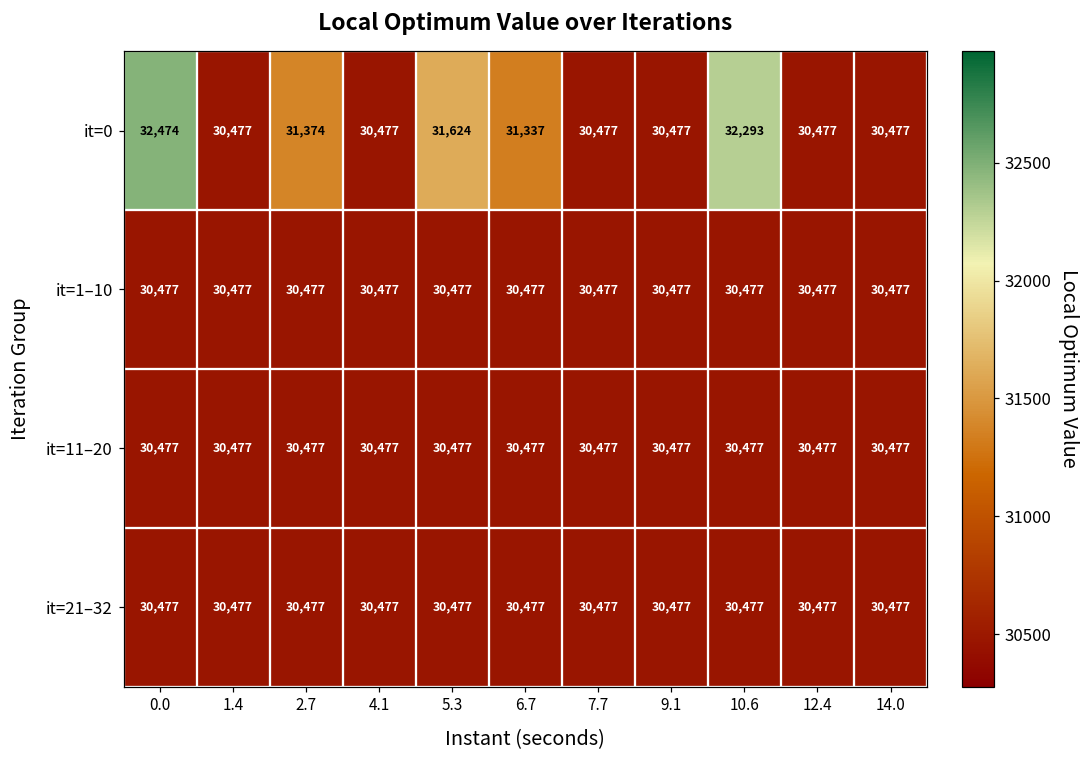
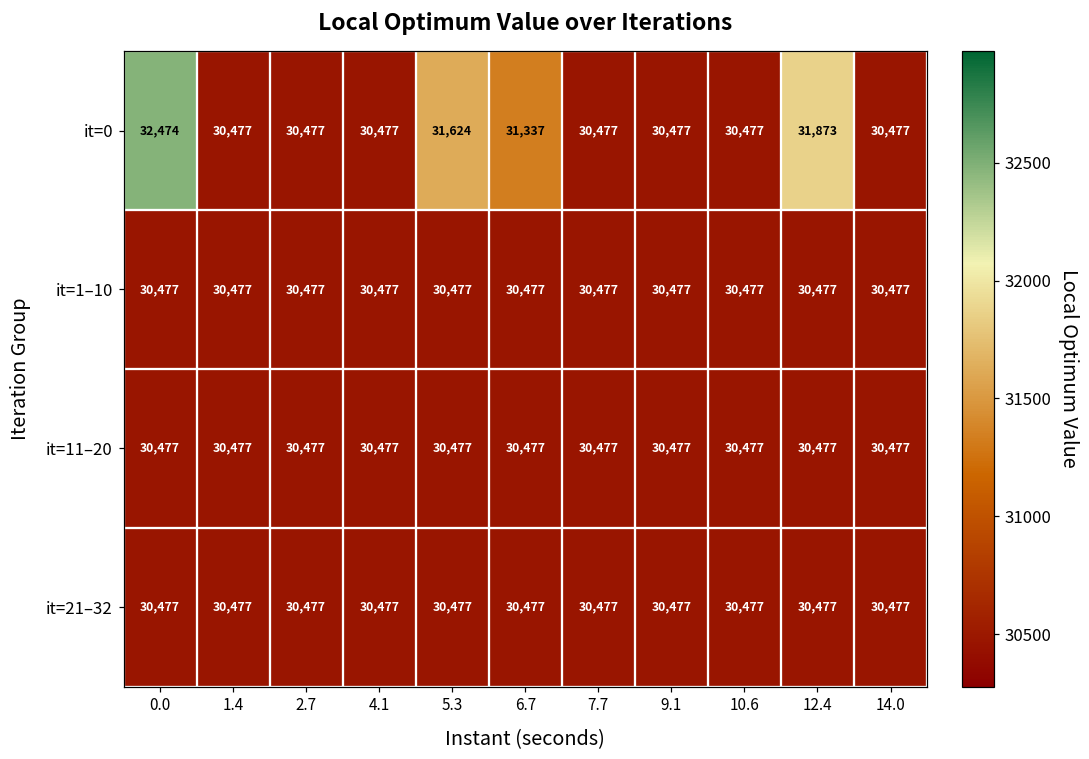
it=0, 2.7: 31,374 -> 30,477
it=0, 10.6: 32,293 -> 30,477
it=0, 12.4: 30,477 -> 31,873
